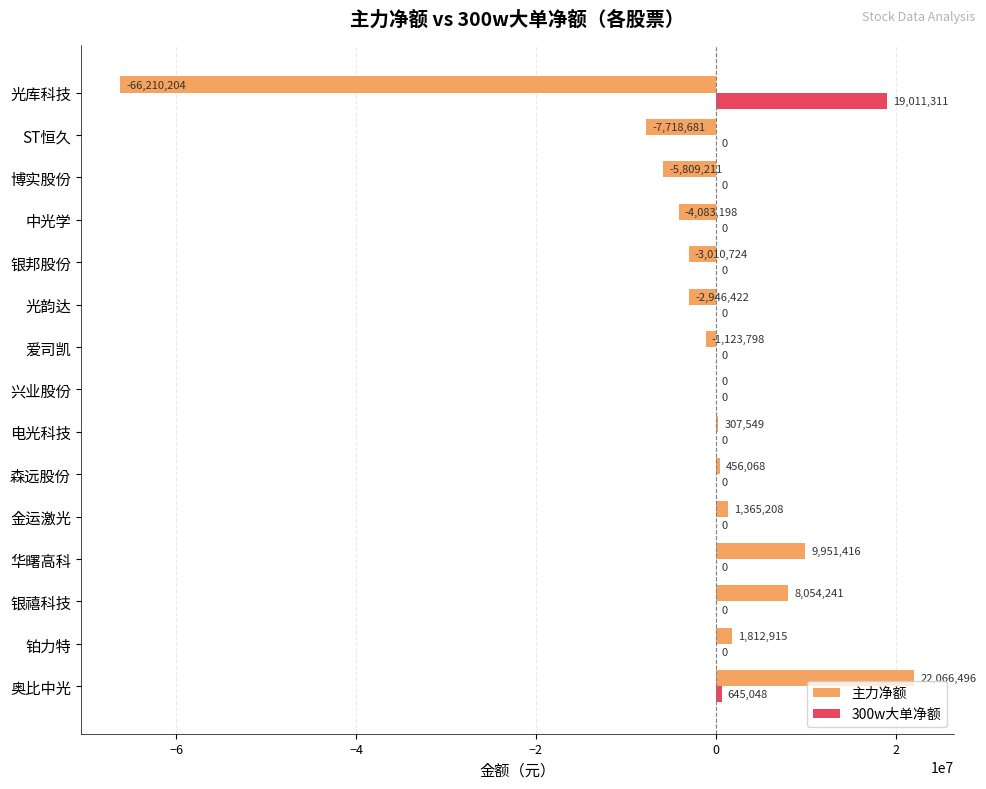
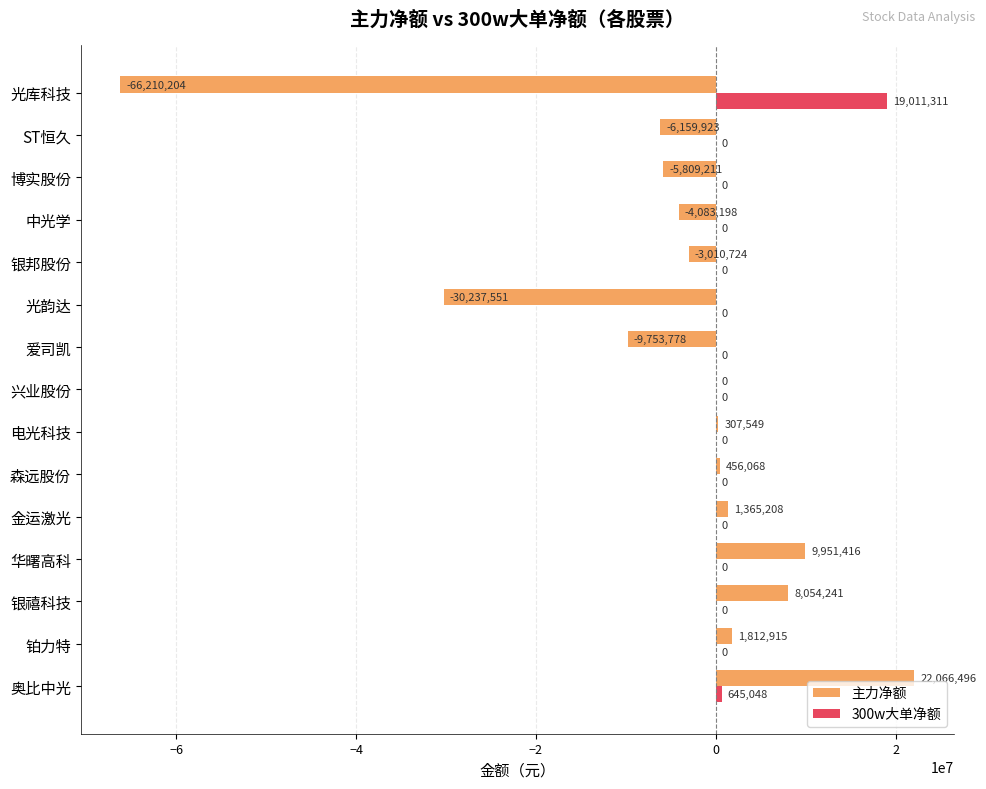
主力净额, ST恒久: -7,718,681 -> -6,159,923
主力净额, 光韵达: -2,946,422 -> -30,237,551
主力净额, 爱司凯: -1,123,798 -> -9,753,778
